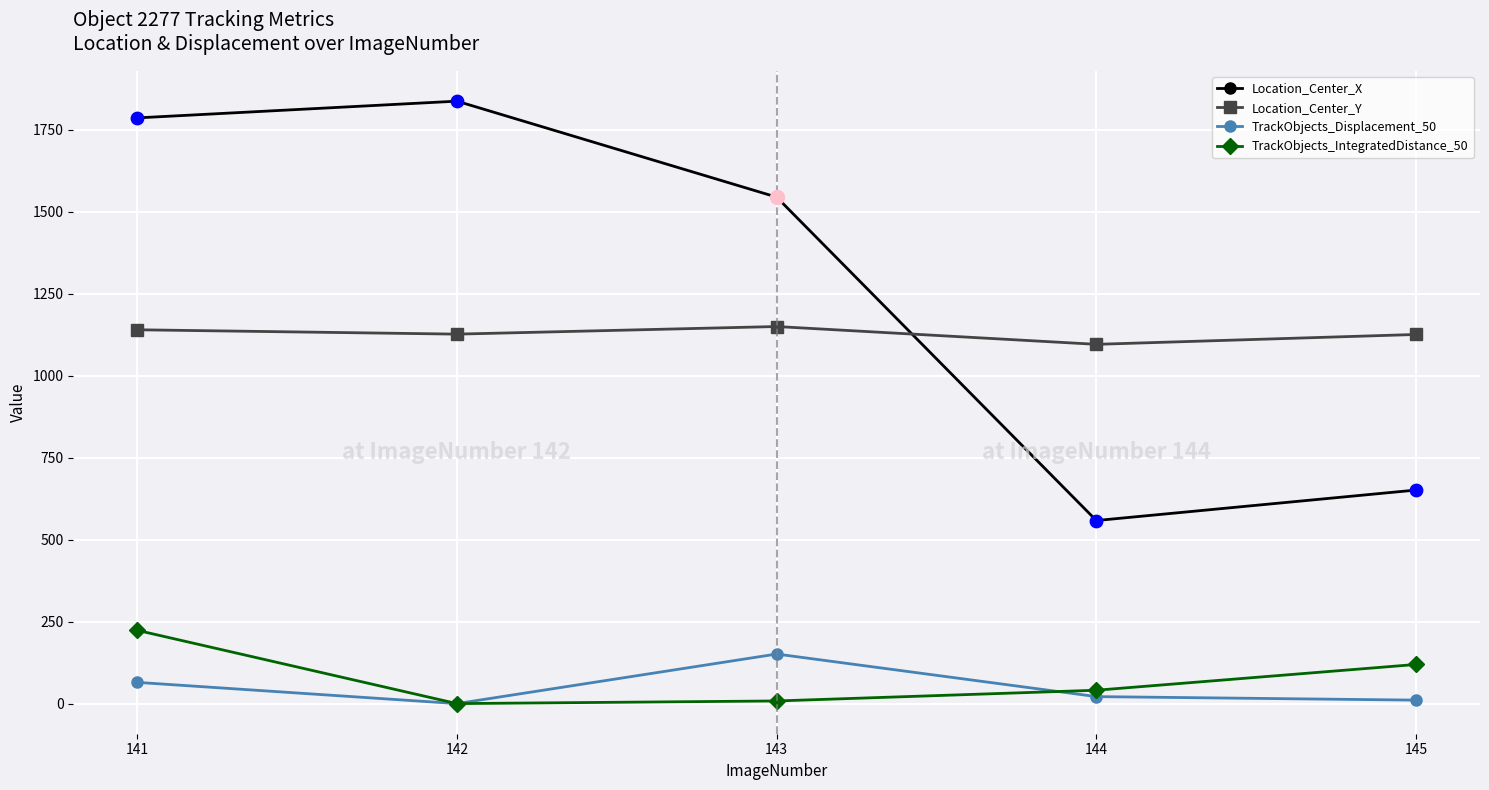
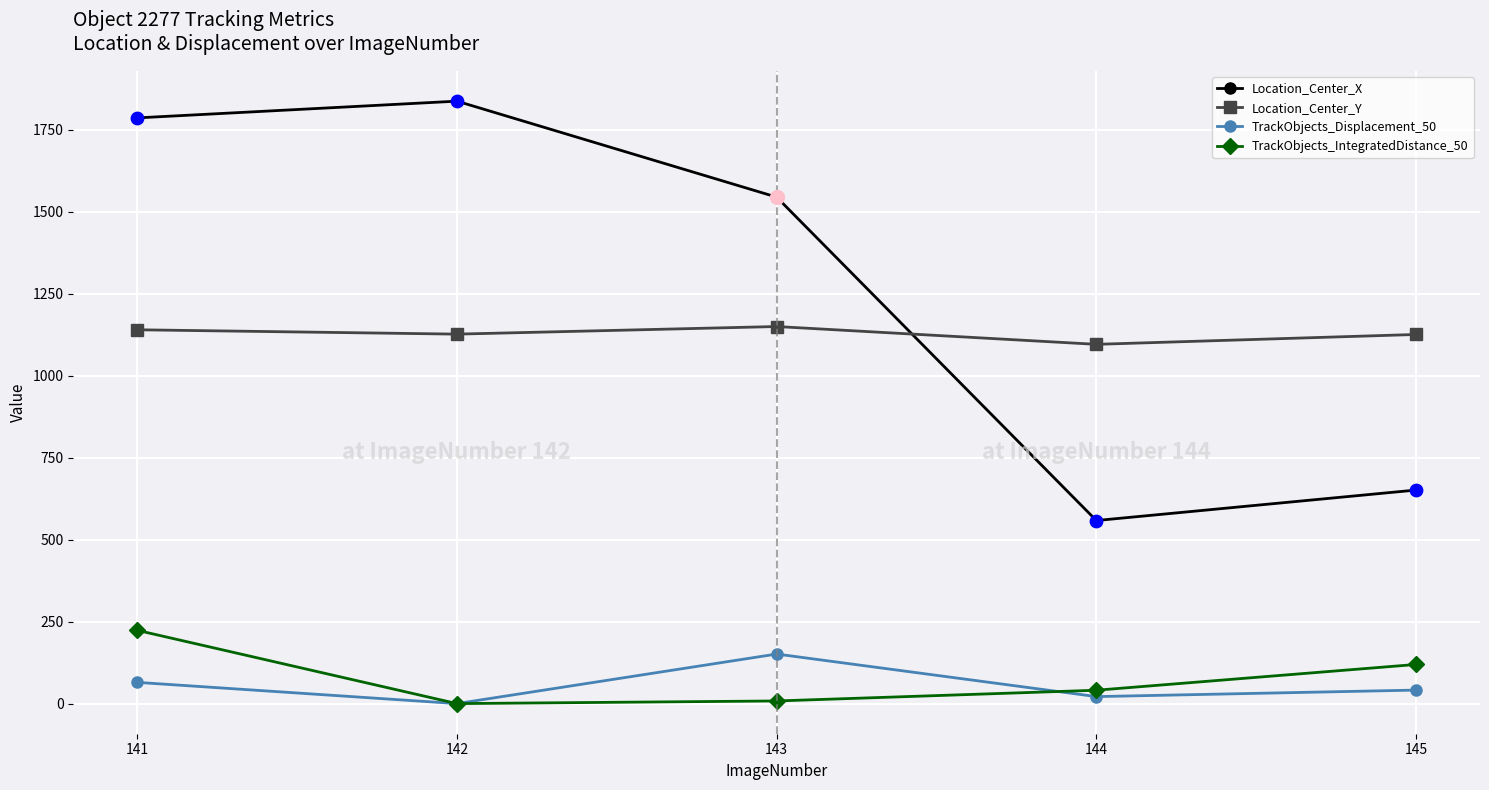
TrackObjects_Displacement_50, 145: 10 -> 40
